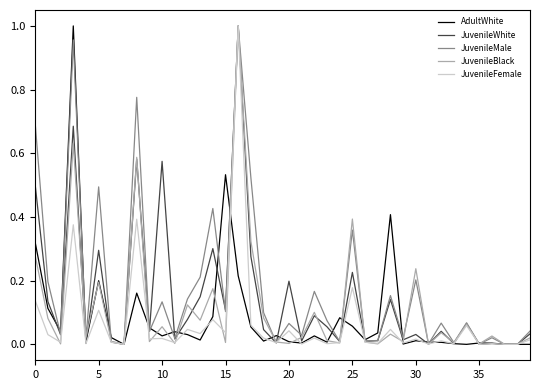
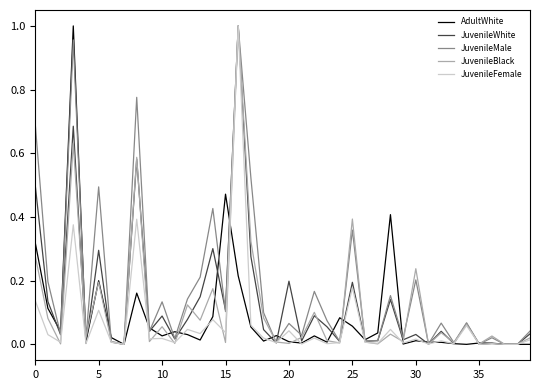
JuvenileWhite, 10: 0.57 -> 0.09
AdultWhite, 15: 0.53 -> 0.47
JuvenileWhite, 25: 0.23 -> 0.19
